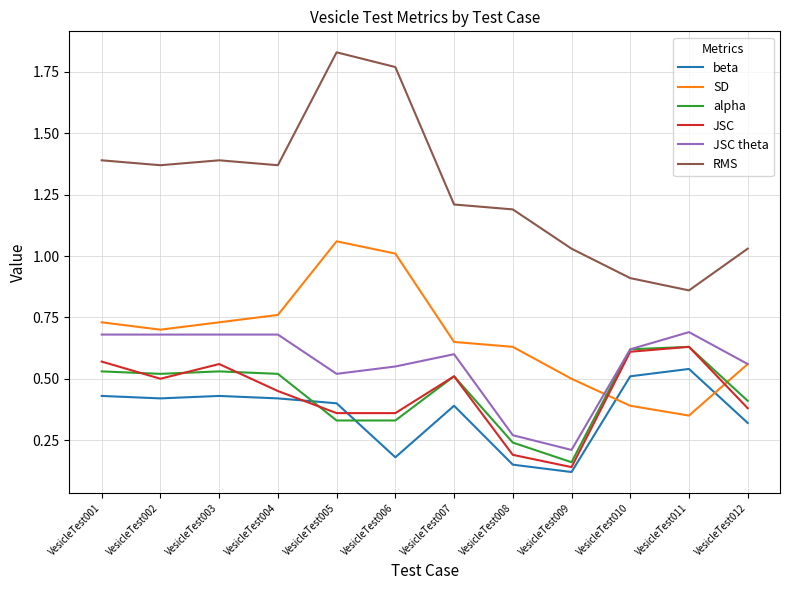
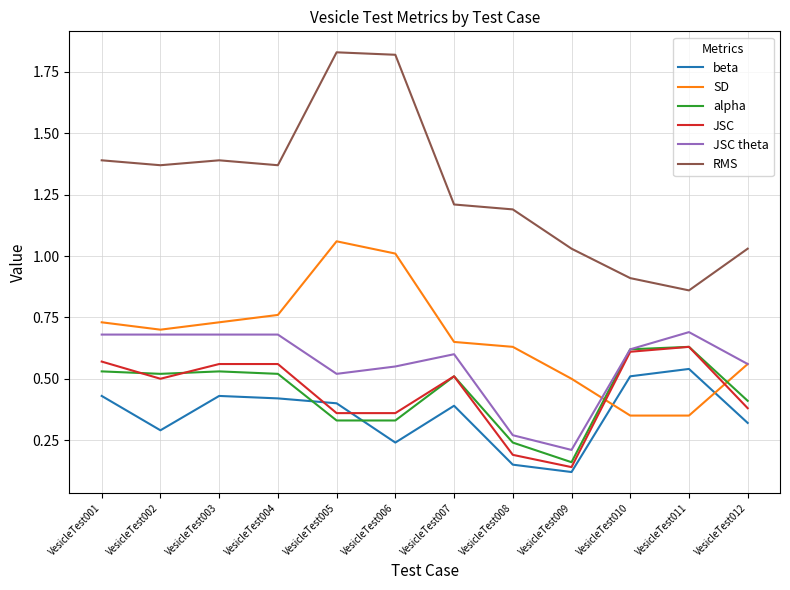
beta, VesicleTest002: 0.42 -> 0.29
JSC, VesicleTest004: 0.45 -> 0.56
beta, VesicleTest006: 0.18 -> 0.24
RMS, VesicleTest006: 1.77 -> 1.82
SD, VesicleTest010: 0.39 -> 0.35
